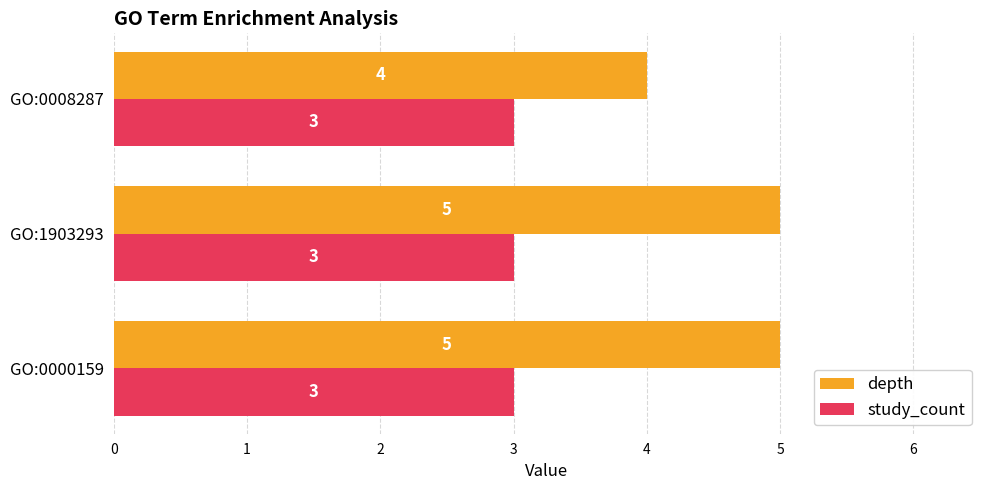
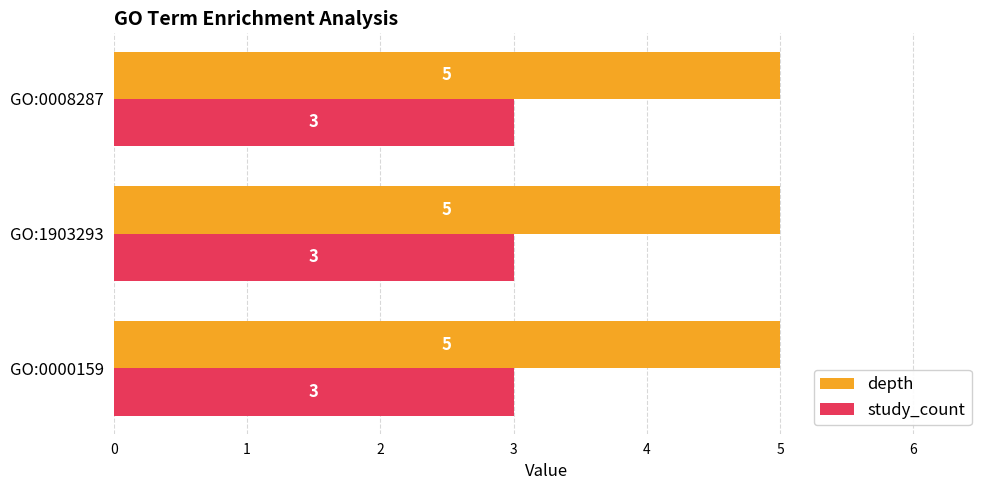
depth, GO:0008287: 4 -> 5
